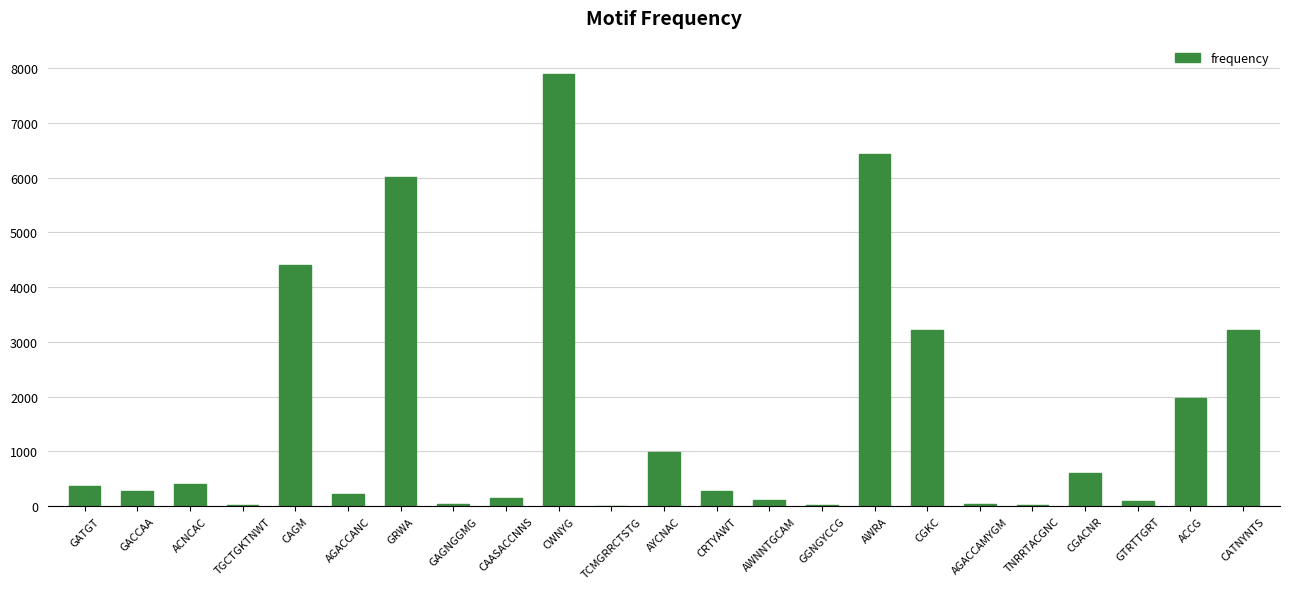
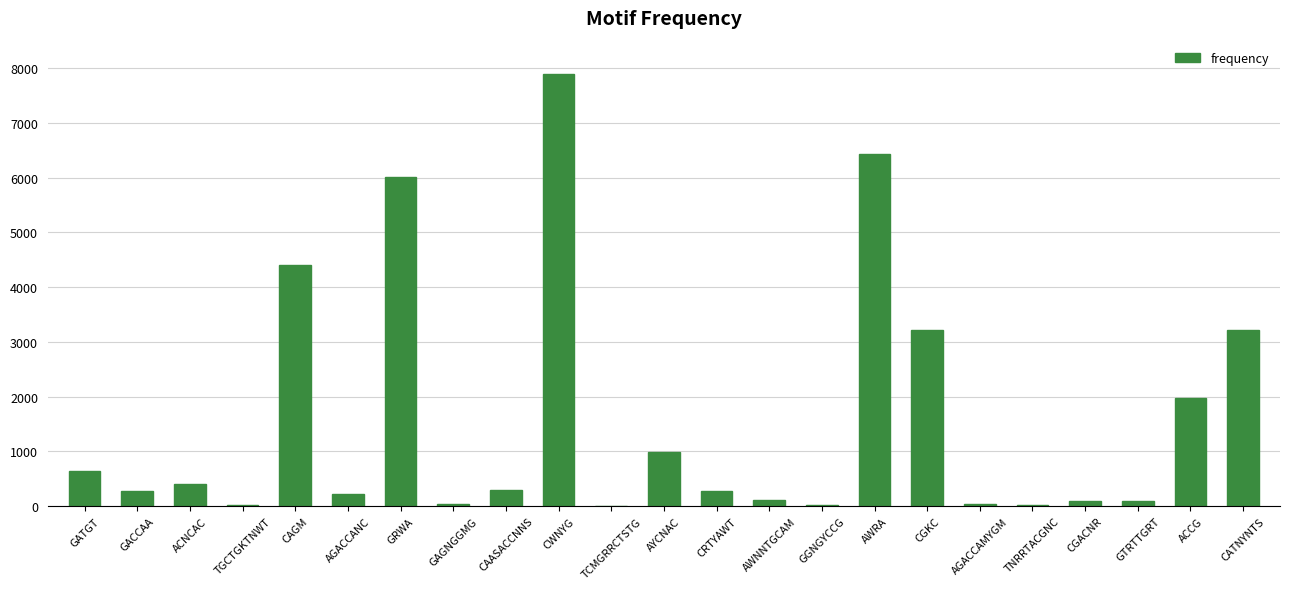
GATGT: 400 -> 600
CAASACCNNS: 100 -> 300
CGACNR: 600 -> 100
